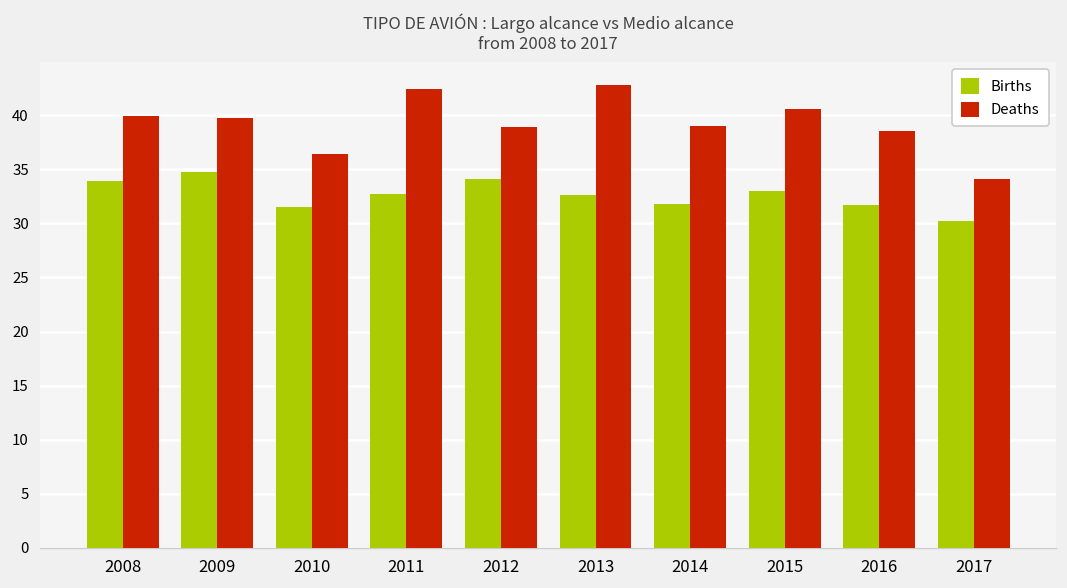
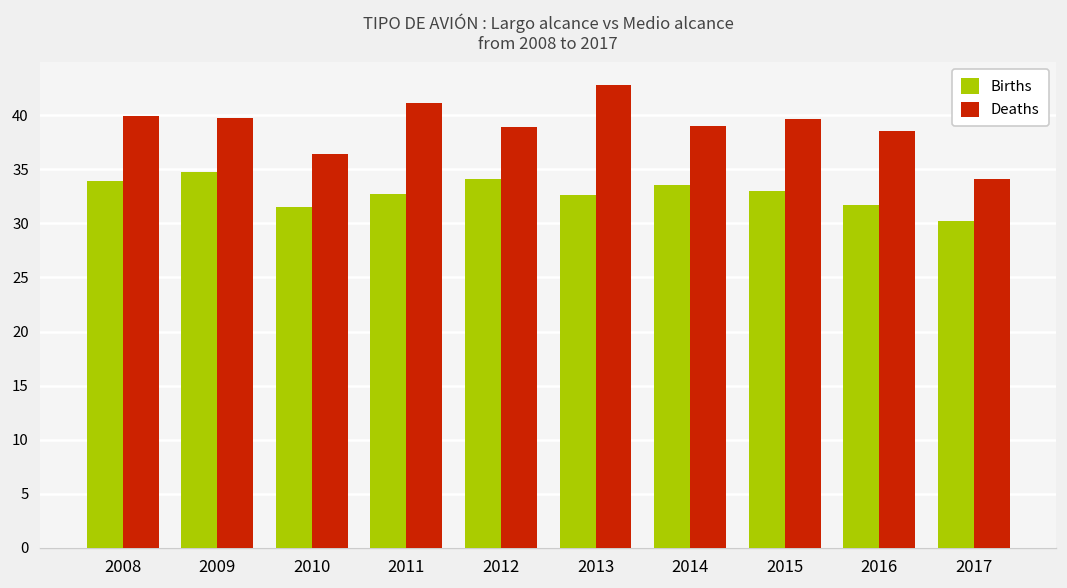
Deaths, 2011: 42 -> 41
Births, 2014: 32 -> 34
Deaths, 2015: 41 -> 40
